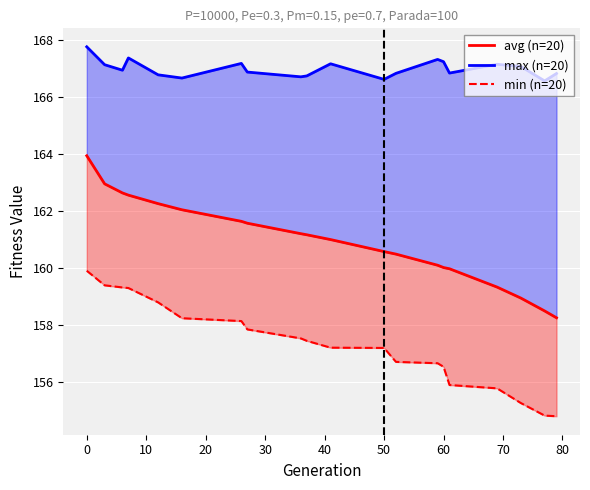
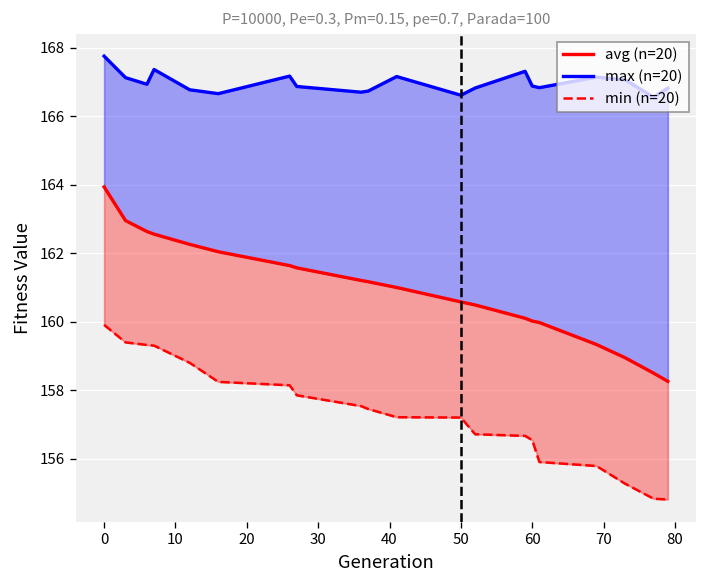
max (n=20), 60: 167.2 -> 166.9
